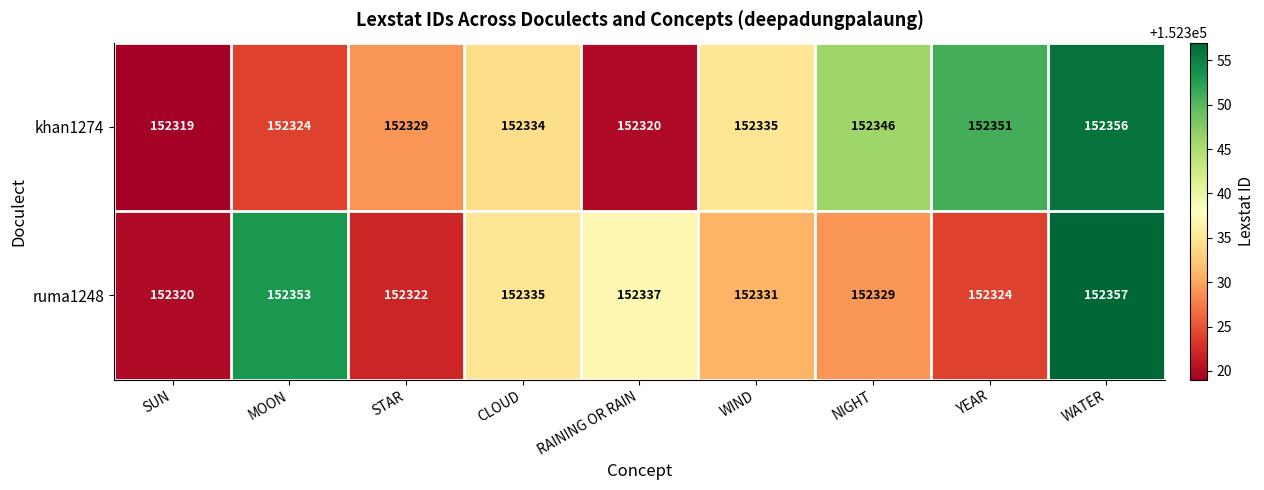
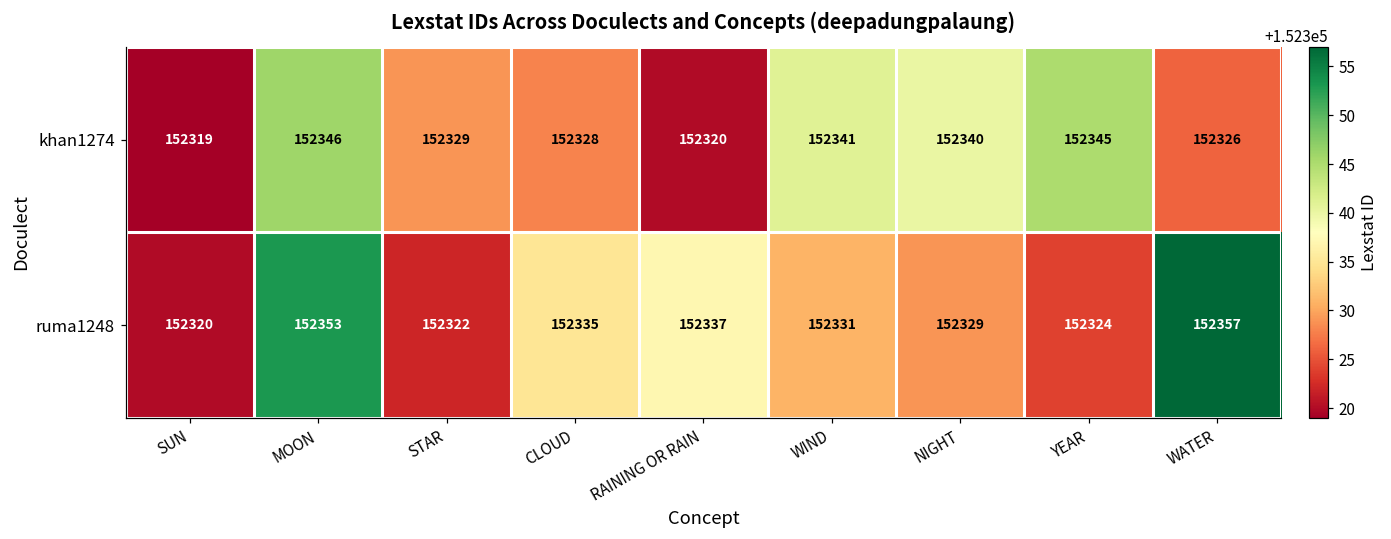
khan1274, MOON: 152324 -> 152346
khan1274, CLOUD: 152334 -> 152328
khan1274, WIND: 152335 -> 152341
khan1274, NIGHT: 152346 -> 152340
khan1274, YEAR: 152351 -> 152345
khan1274, WATER: 152356 -> 152326
